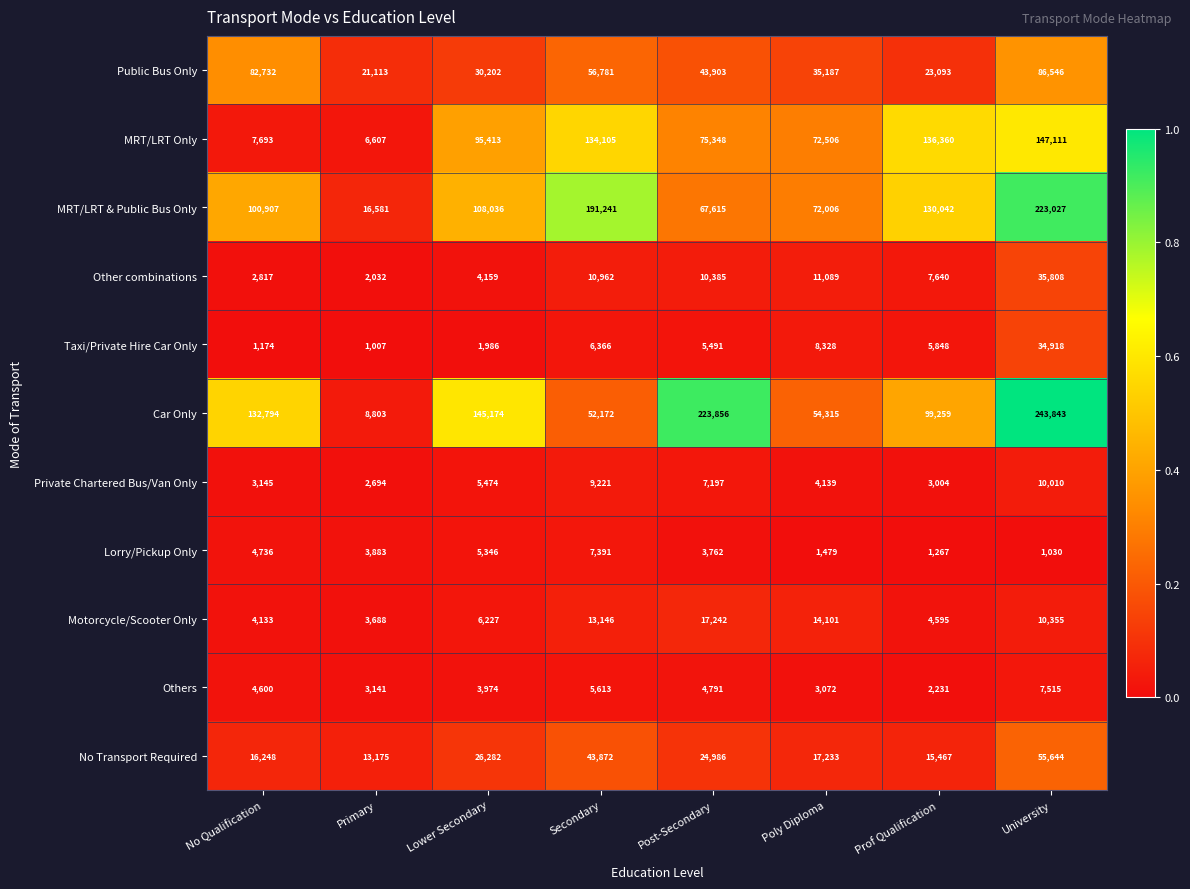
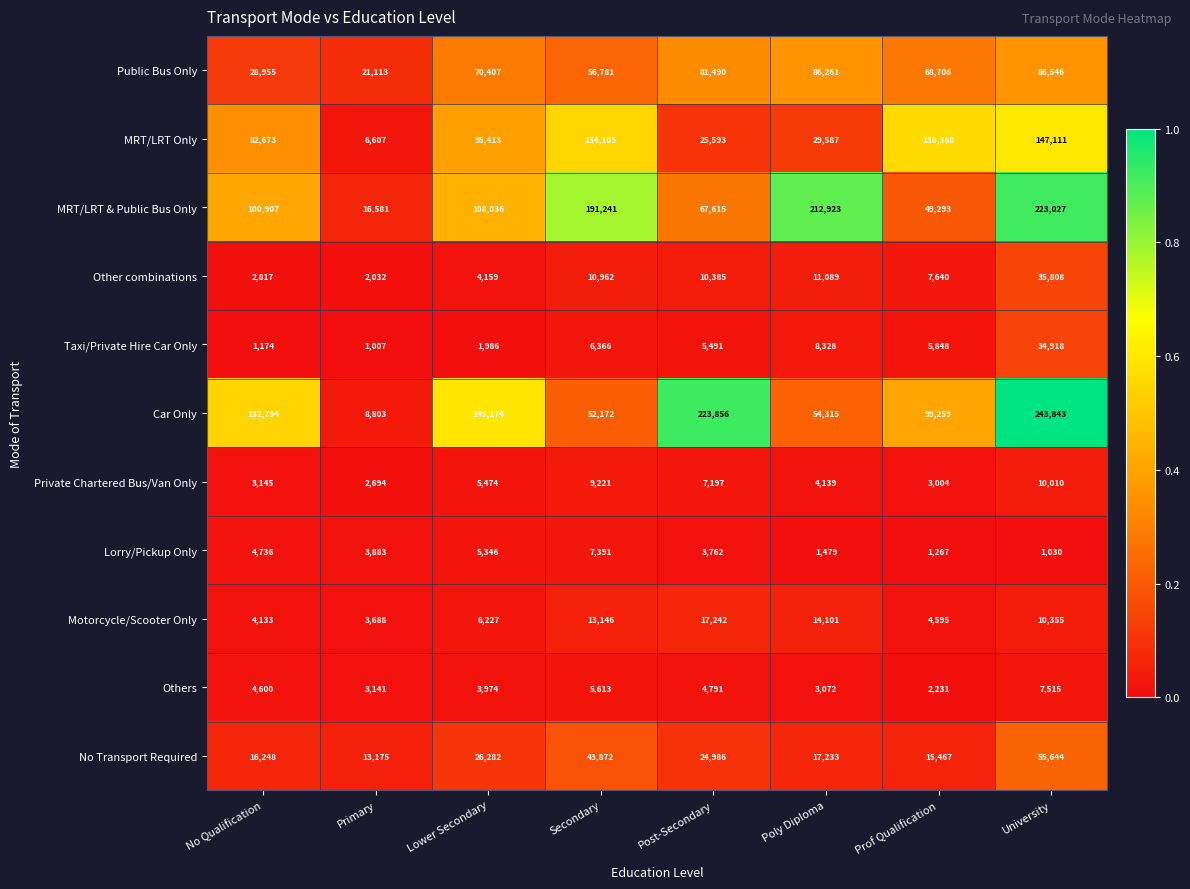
Public Bus Only, No Qualification: 82,732 -> 28,955
Public Bus Only, Lower Secondary: 30,202 -> 70,407
Public Bus Only, Post-Secondary: 43,903 -> 81,490
Public Bus Only, Poly Diploma: 35,187 -> 86,261
Public Bus Only, Prof Qualification: 23,093 -> 68,706
MRT/LRT Only, No Qualification: 7,693 -> 82,673
MRT/LRT Only, Post-Secondary: 75,348 -> 25,593
MRT/LRT Only, Poly Diploma: 72,506 -> 29,587
MRT/LRT & Public Bus Only, Poly Diploma: 72,006 -> 212,923
MRT/LRT & Public Bus Only, Prof Qualification: 130,042 -> 49,293
